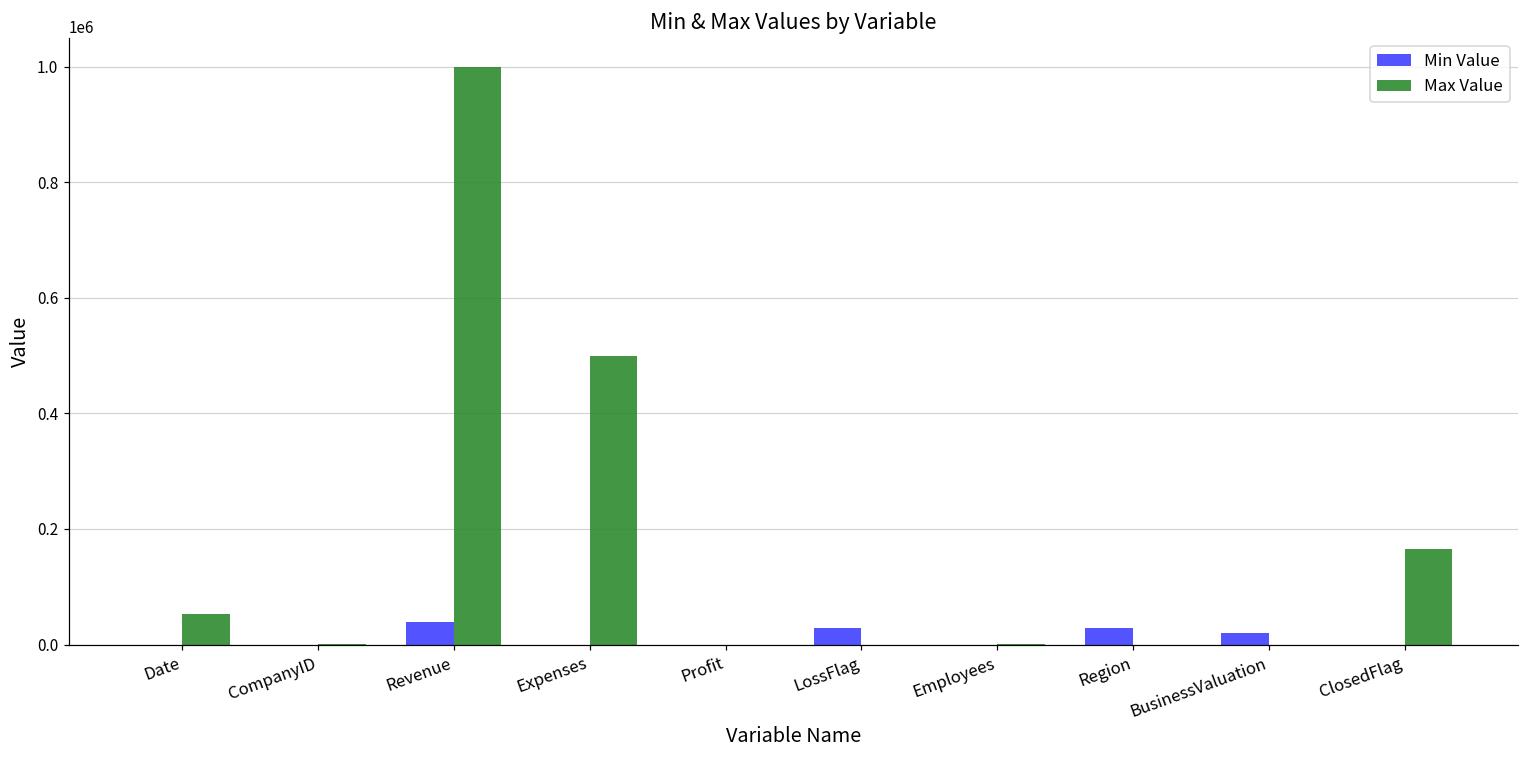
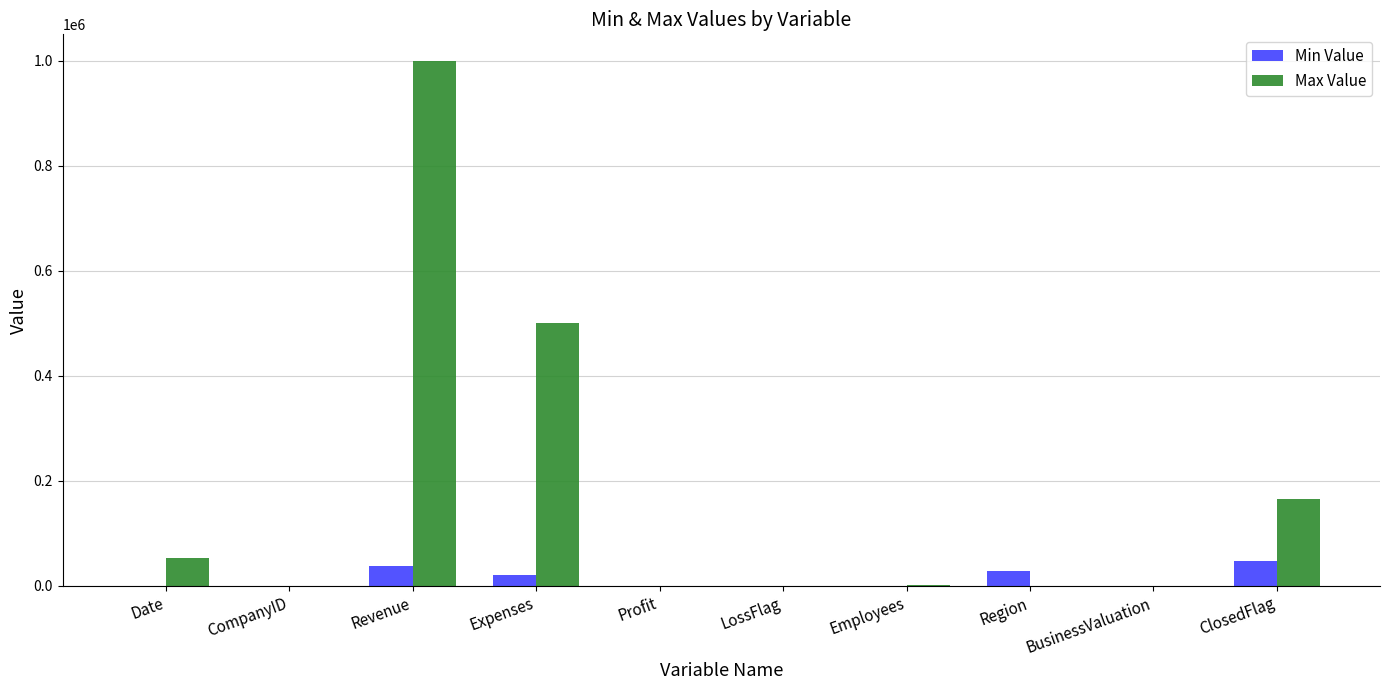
Min Value, Expenses: 0 -> 20000
Min Value, LossFlag: 30000 -> 0
Min Value, BusinessValuation: 20000 -> 0
Min Value, ClosedFlag: 0 -> 50000
